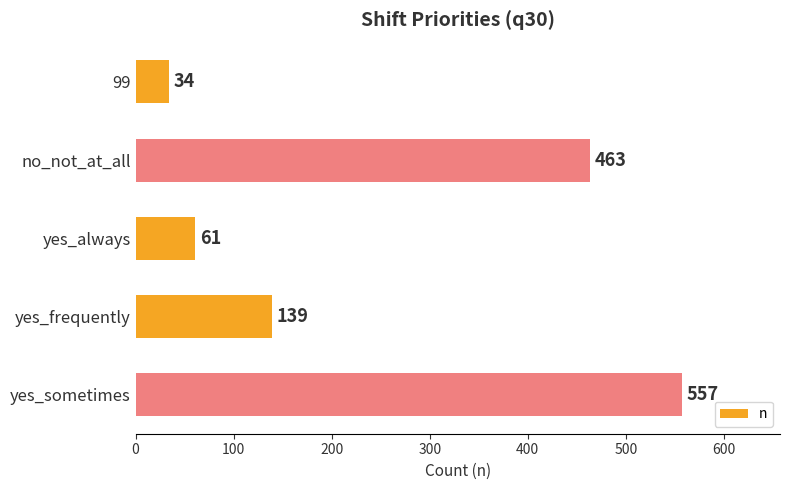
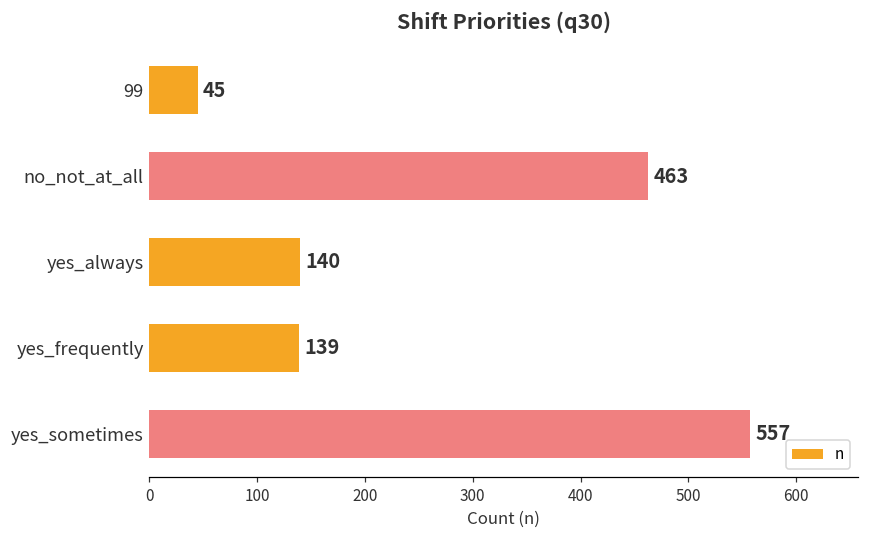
99: 34 -> 45
yes_always: 61 -> 140
